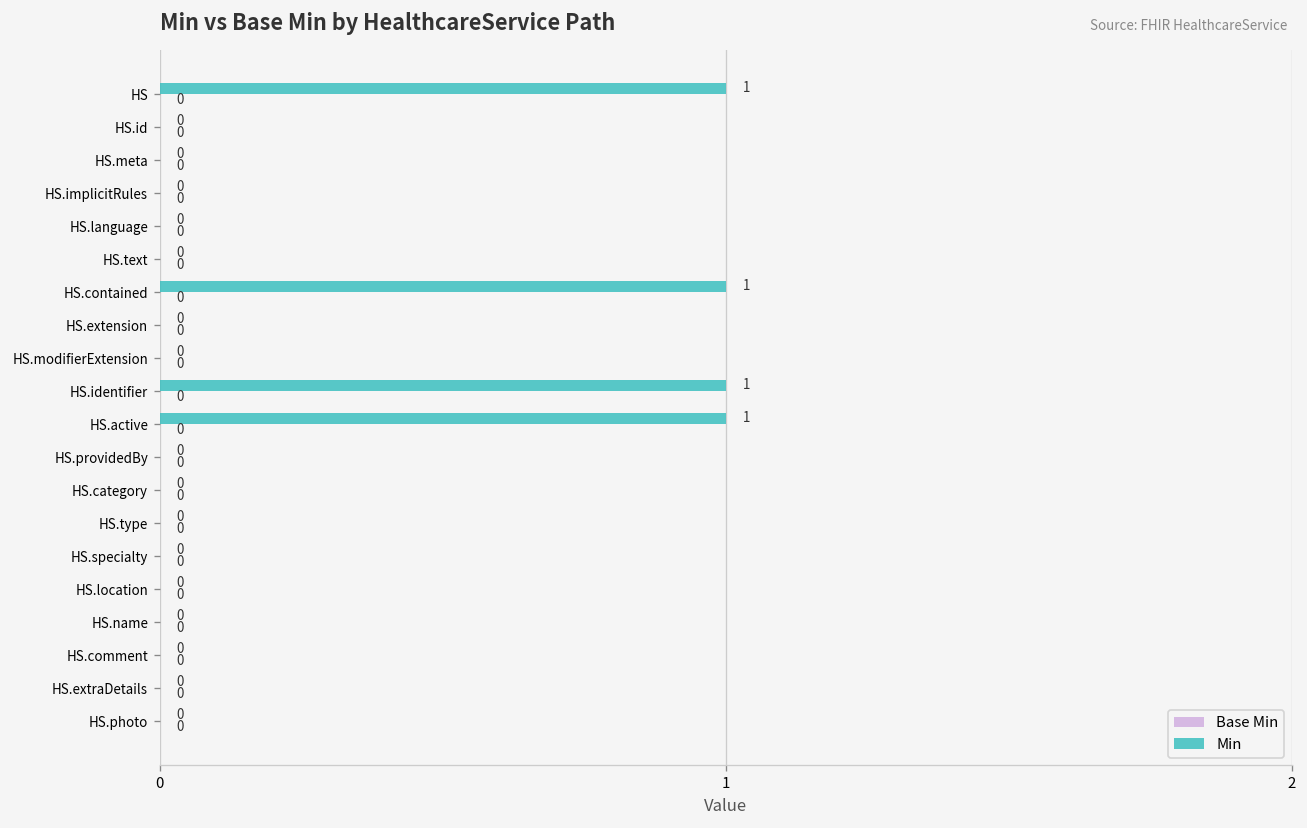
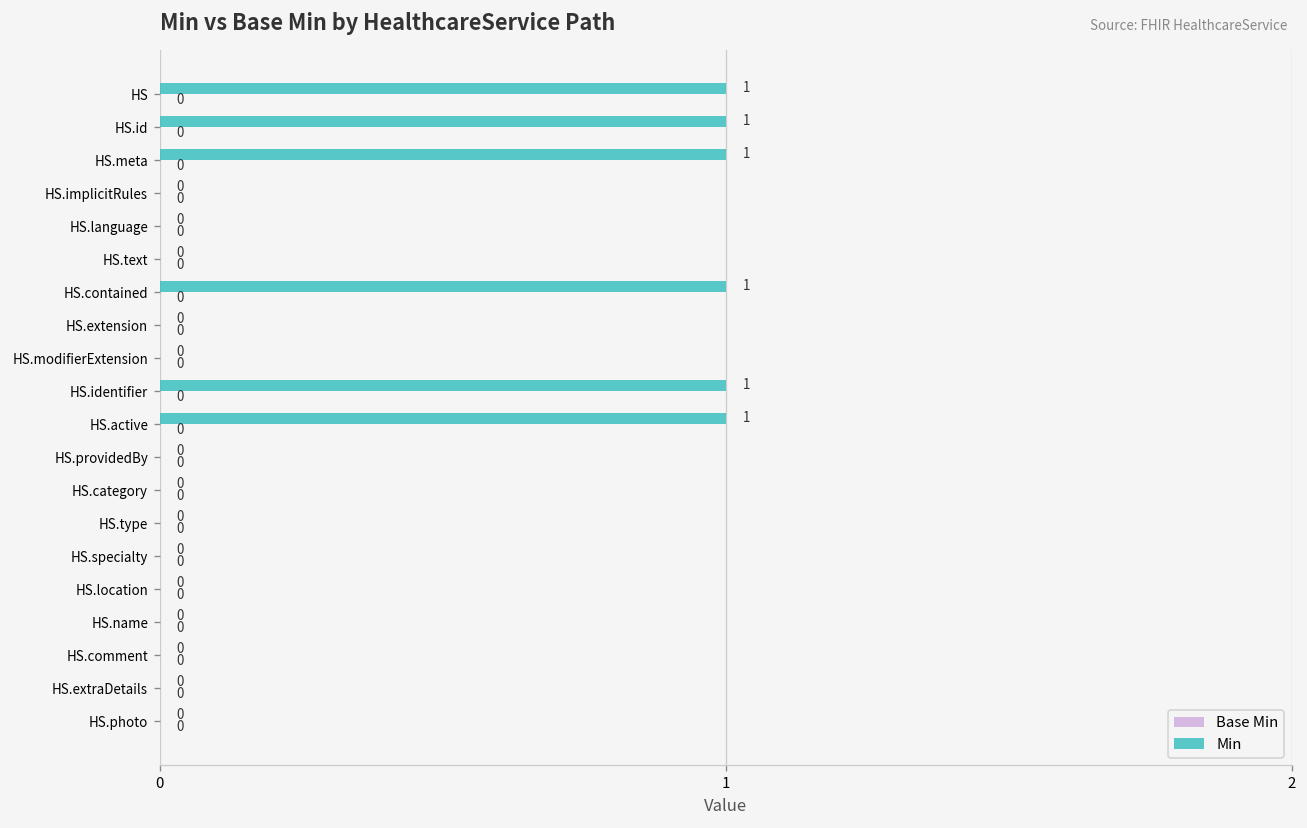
Min, HS.id: 0 -> 1
Min, HS.meta: 0 -> 1
